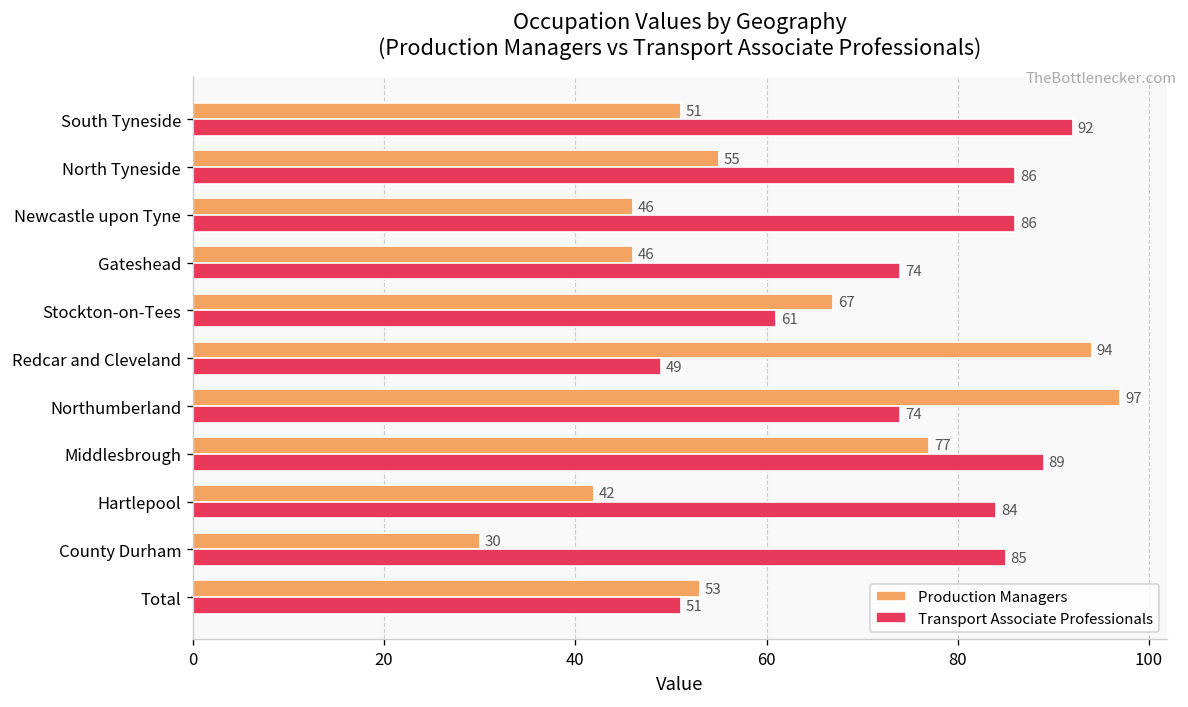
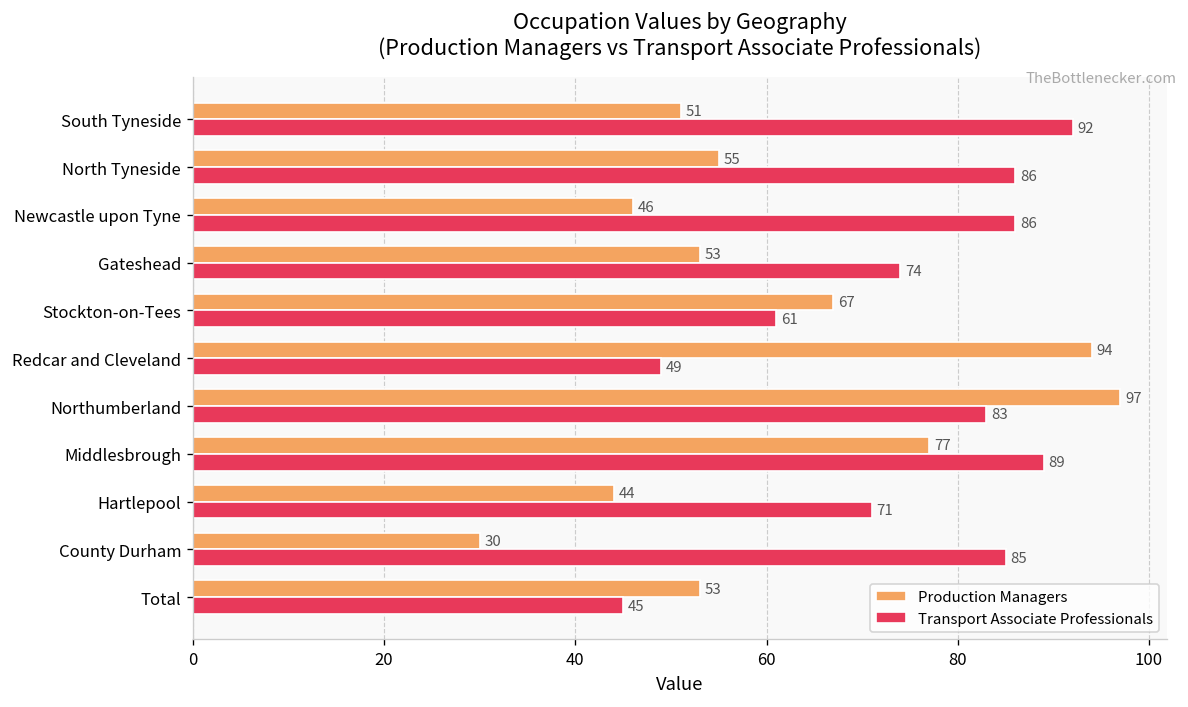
Production Managers, Gateshead: 46 -> 53
Transport Associate Professionals, Northumberland: 74 -> 83
Production Managers, Hartlepool: 42 -> 44
Transport Associate Professionals, Hartlepool: 84 -> 71
Transport Associate Professionals, Total: 51 -> 45
